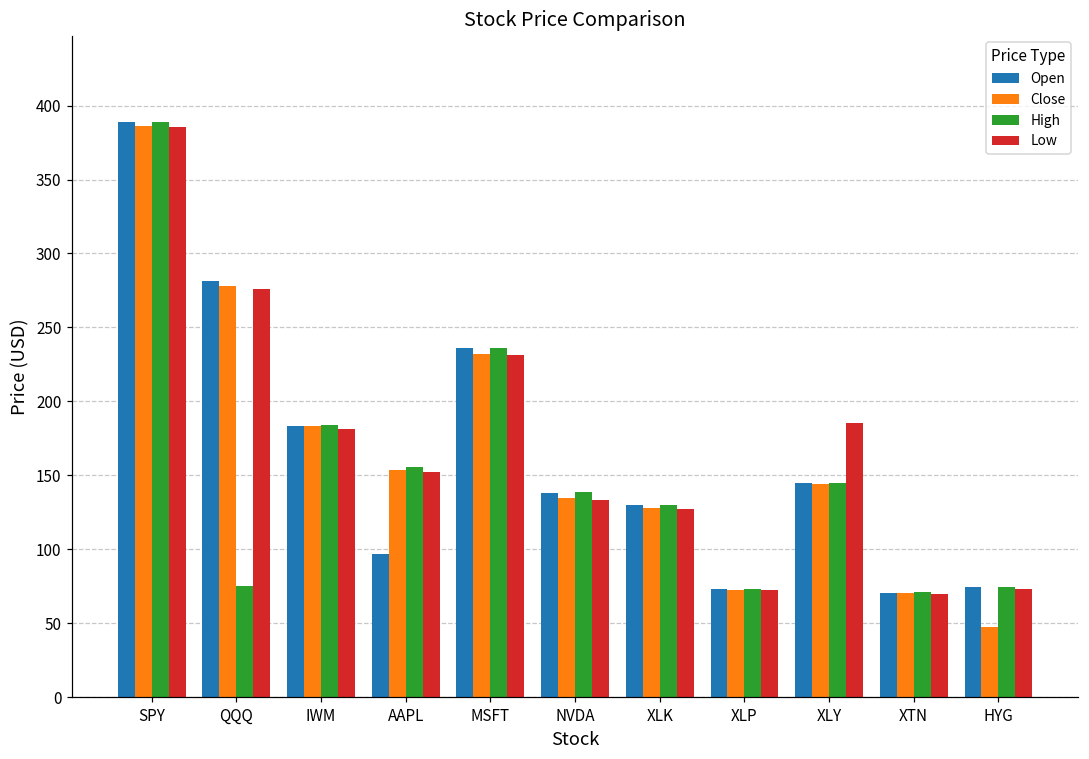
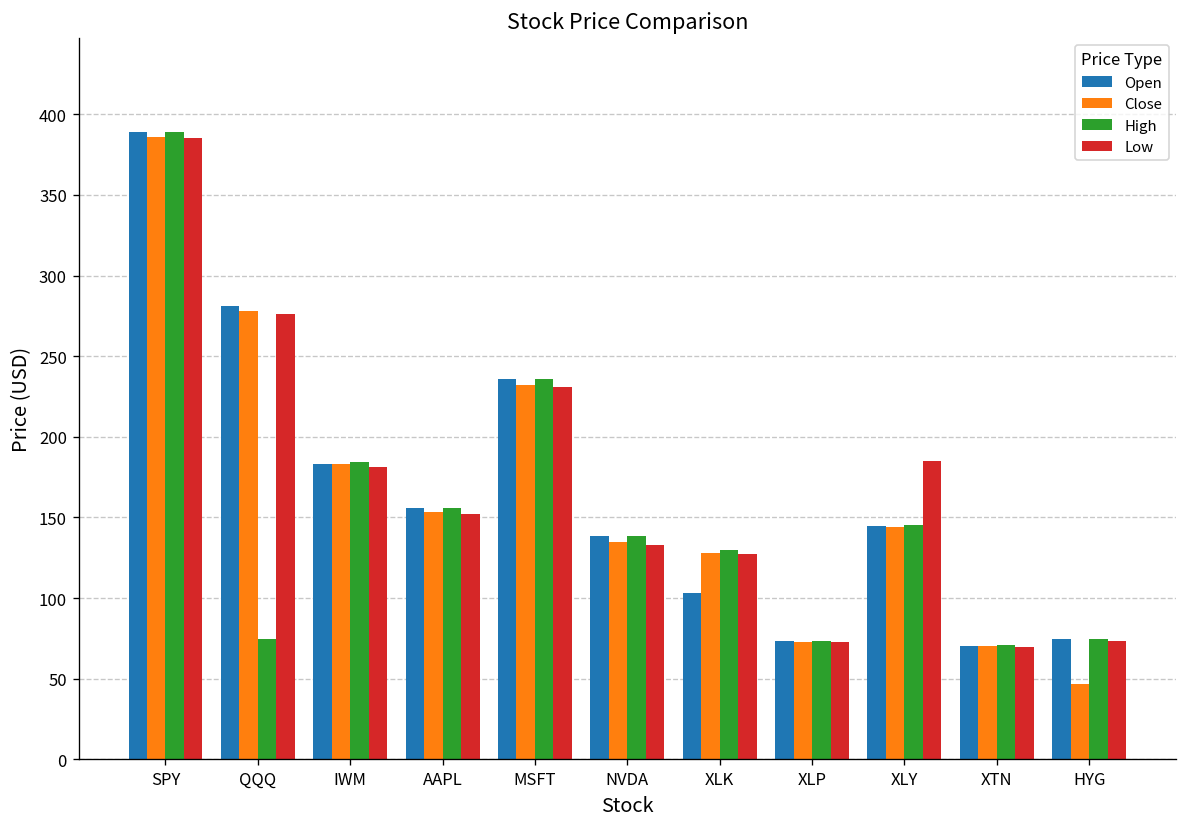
Open, AAPL: 97 -> 156
Open, XLK: 130 -> 103
